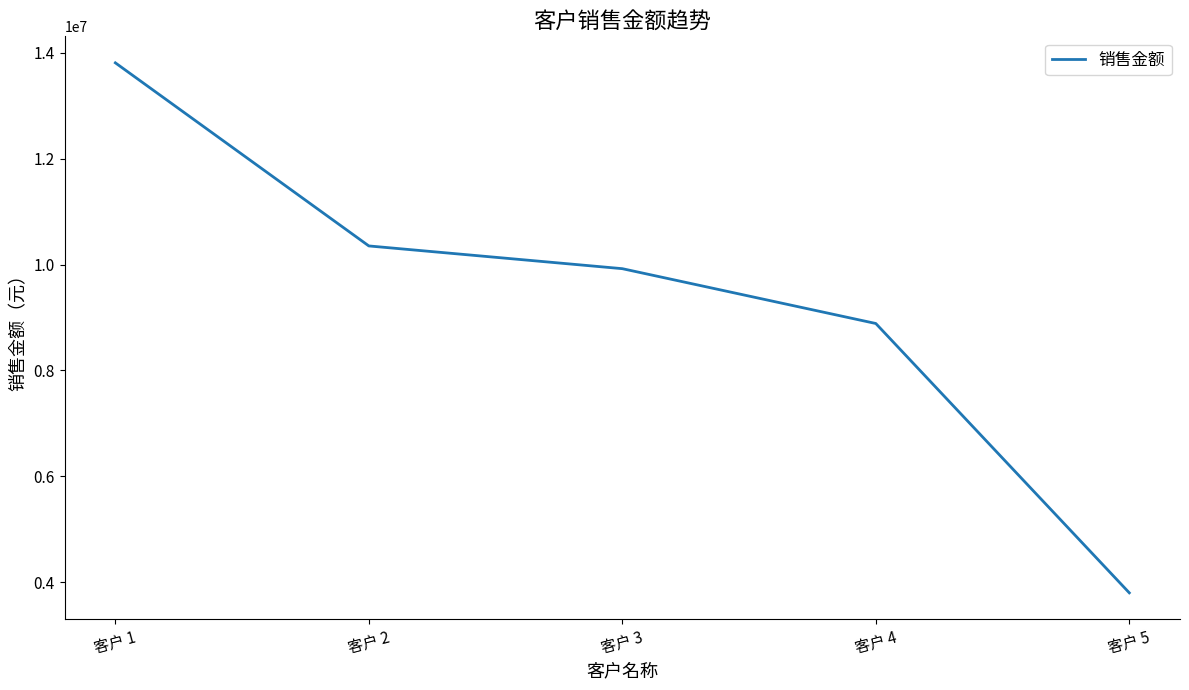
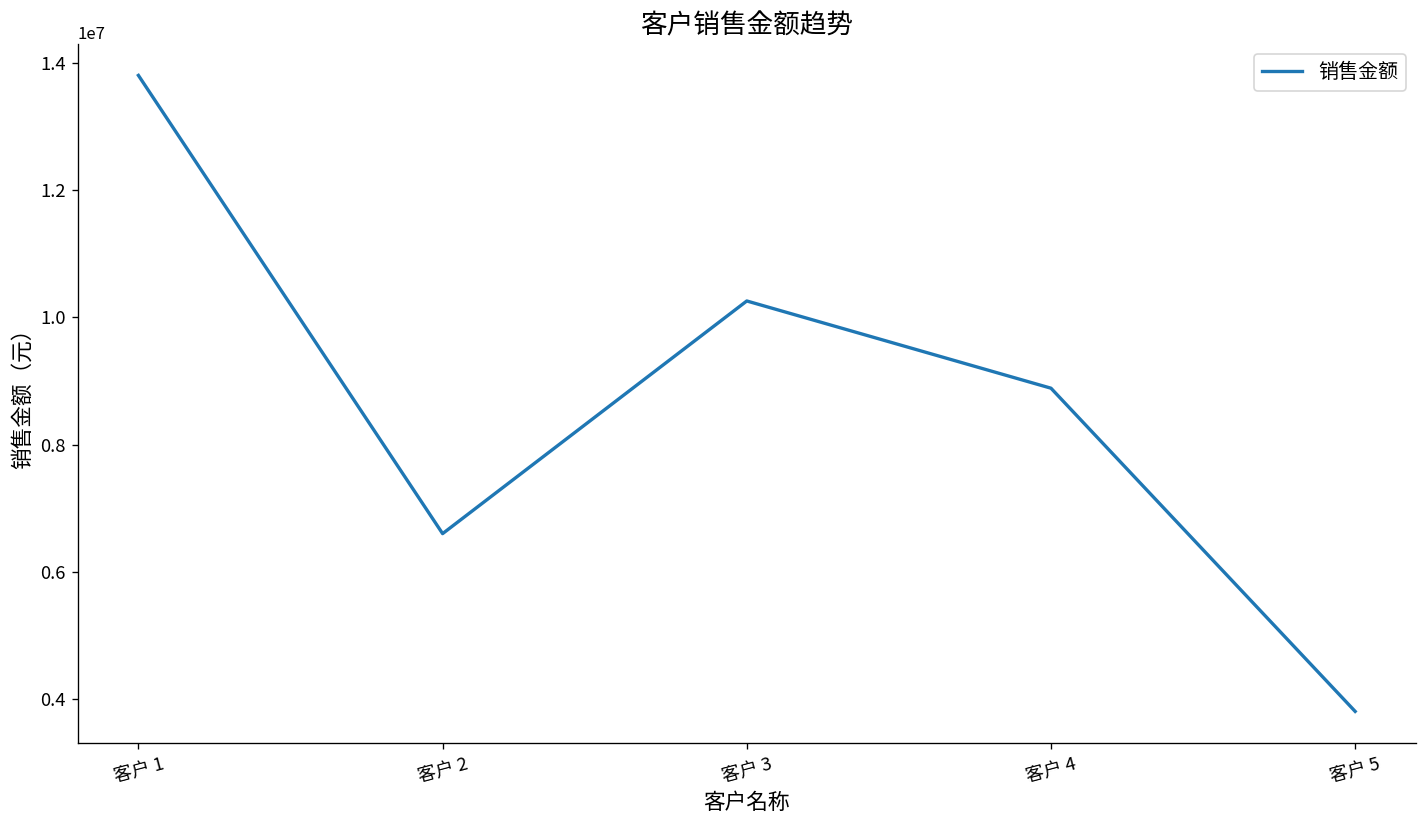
客户 2: 10400000 -> 6600000
客户 3: 9900000 -> 10300000
